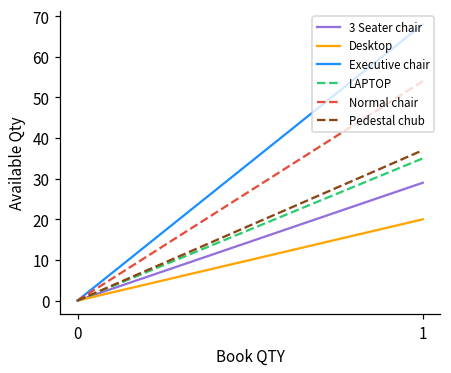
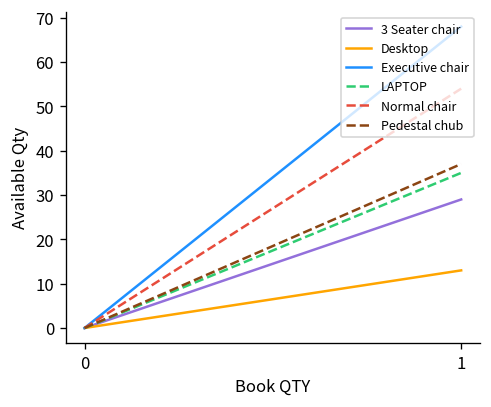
Desktop, 1: 20 -> 13
